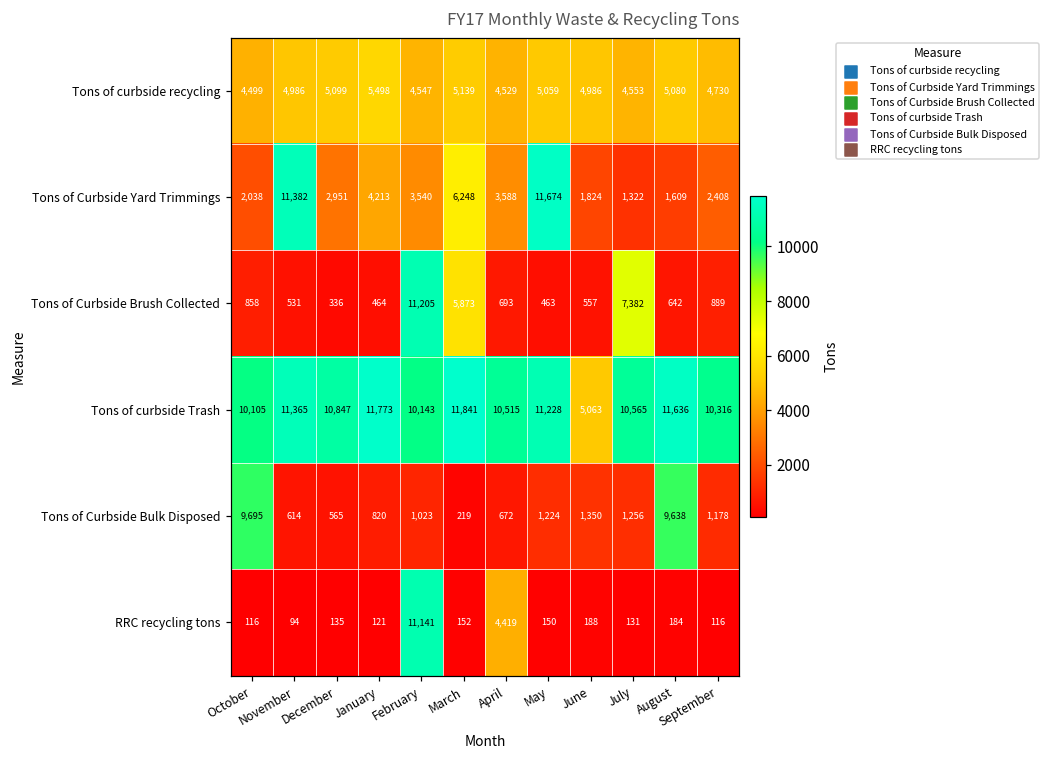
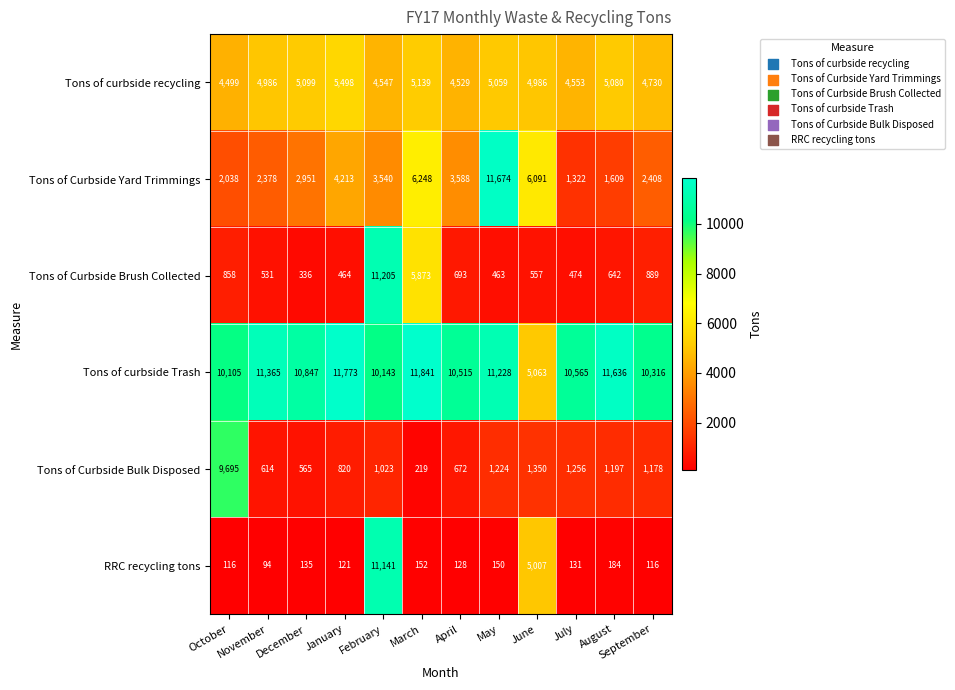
Tons of Curbside Yard Trimmings, November: 11,382 -> 2,378
Tons of Curbside Yard Trimmings, June: 1,824 -> 6,091
Tons of Curbside Brush Collected, July: 7,382 -> 474
Tons of Curbside Bulk Disposed, August: 9,638 -> 1,197
RRC recycling tons, April: 4,419 -> 128
RRC recycling tons, June: 188 -> 5,007
